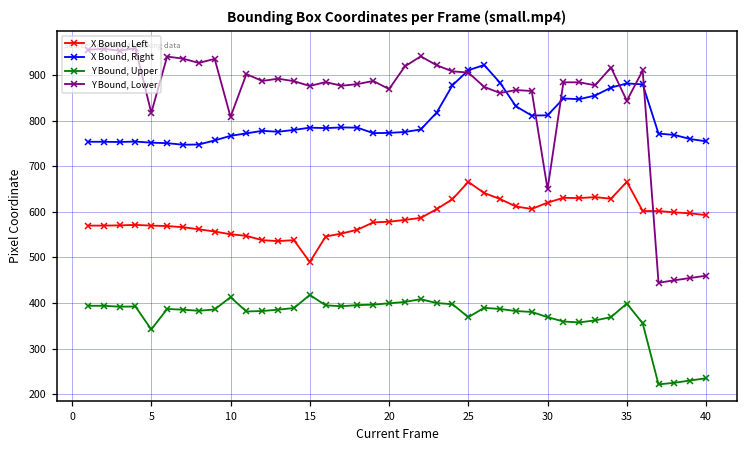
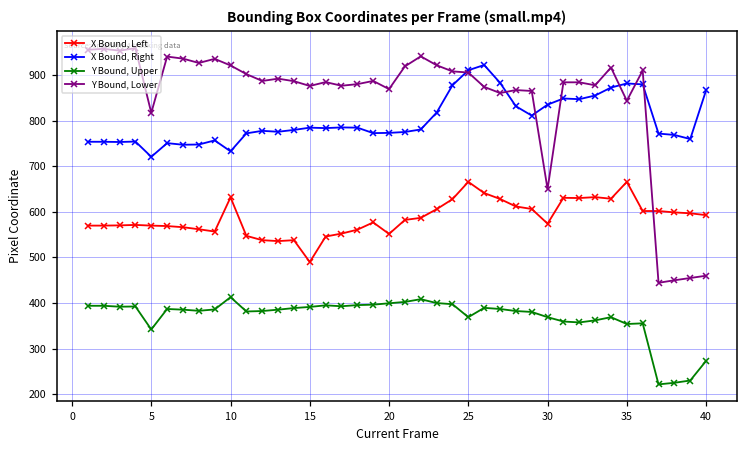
X Bound, Right, 5: 750 -> 720
X Bound, Left, 10: 550 -> 630
X Bound, Right, 10: 770 -> 730
Y Bound, Lower, 10: 810 -> 920
Y Bound, Upper, 15: 420 -> 390
X Bound, Left, 20: 580 -> 550
X Bound, Left, 30: 620 -> 570
X Bound, Right, 30: 810 -> 840
Y Bound, Upper, 35: 400 -> 350
X Bound, Right, 40: 760 -> 870
Y Bound, Upper, 40: 240 -> 270
